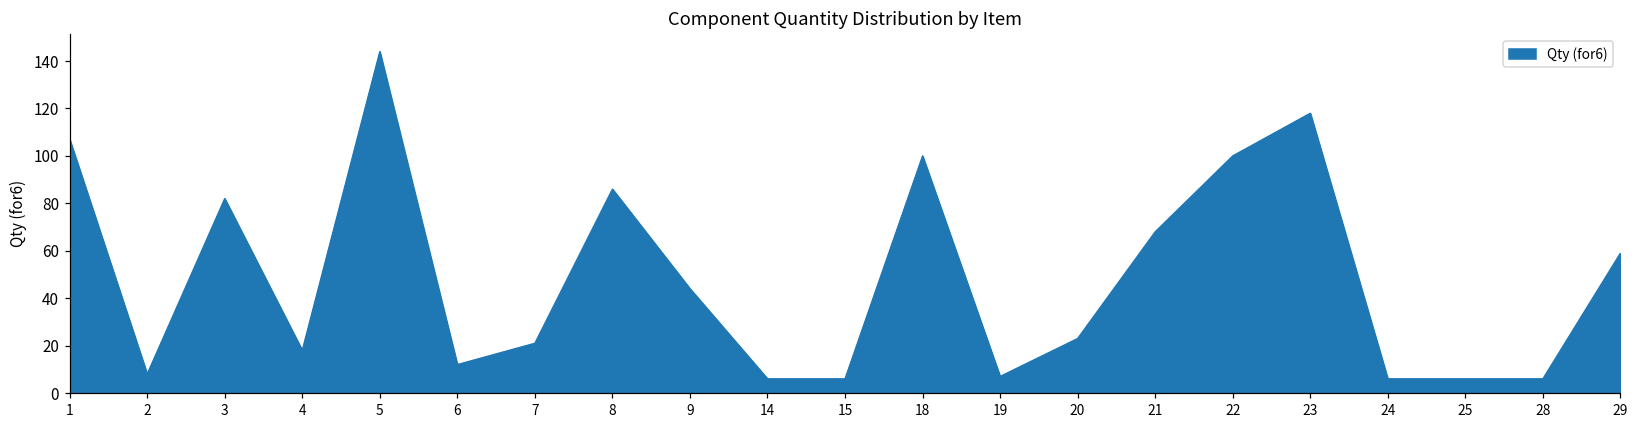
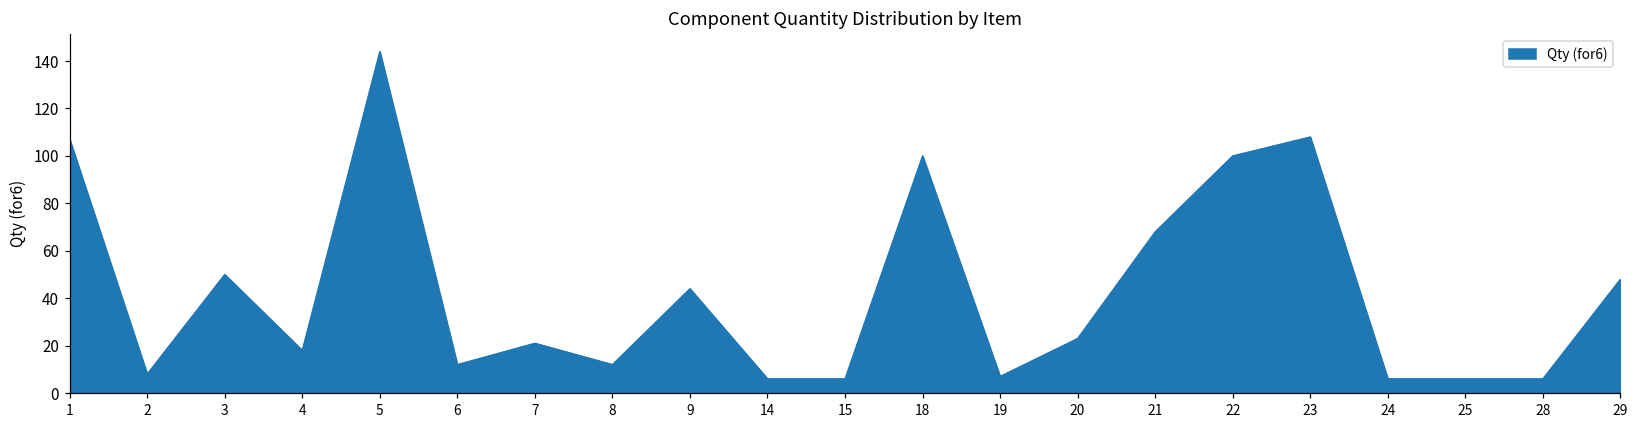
3: 82 -> 50
8: 86 -> 12
23: 118 -> 108
29: 59 -> 48
